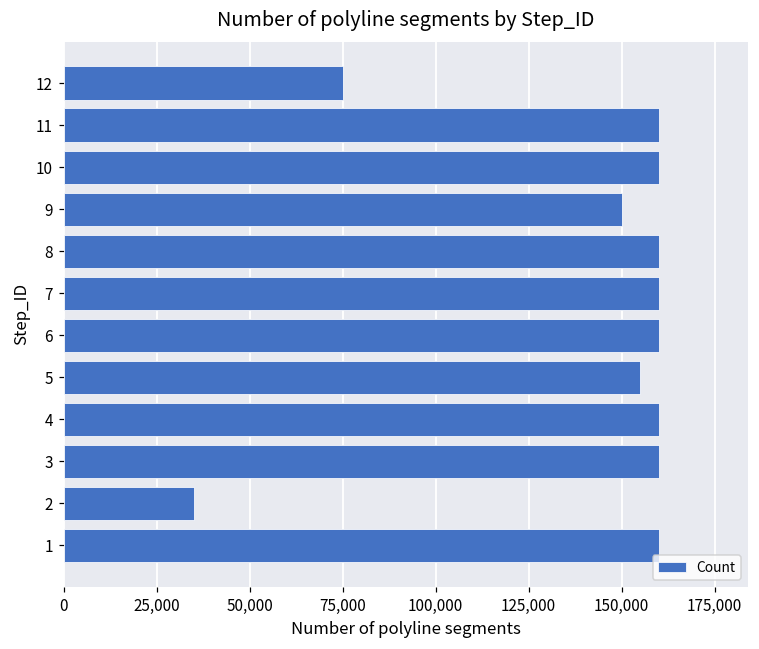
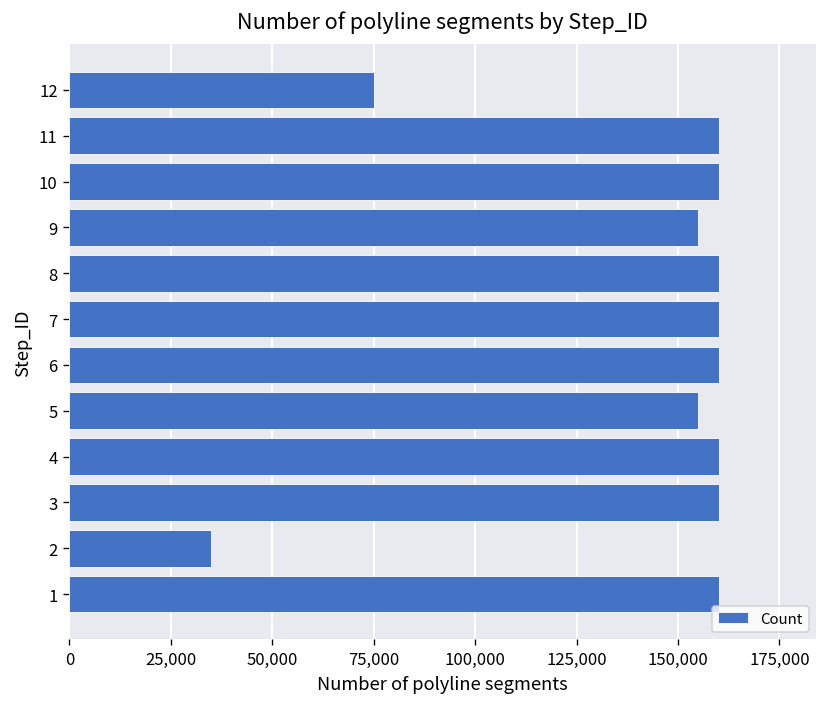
9: 150,000 -> 155,000
